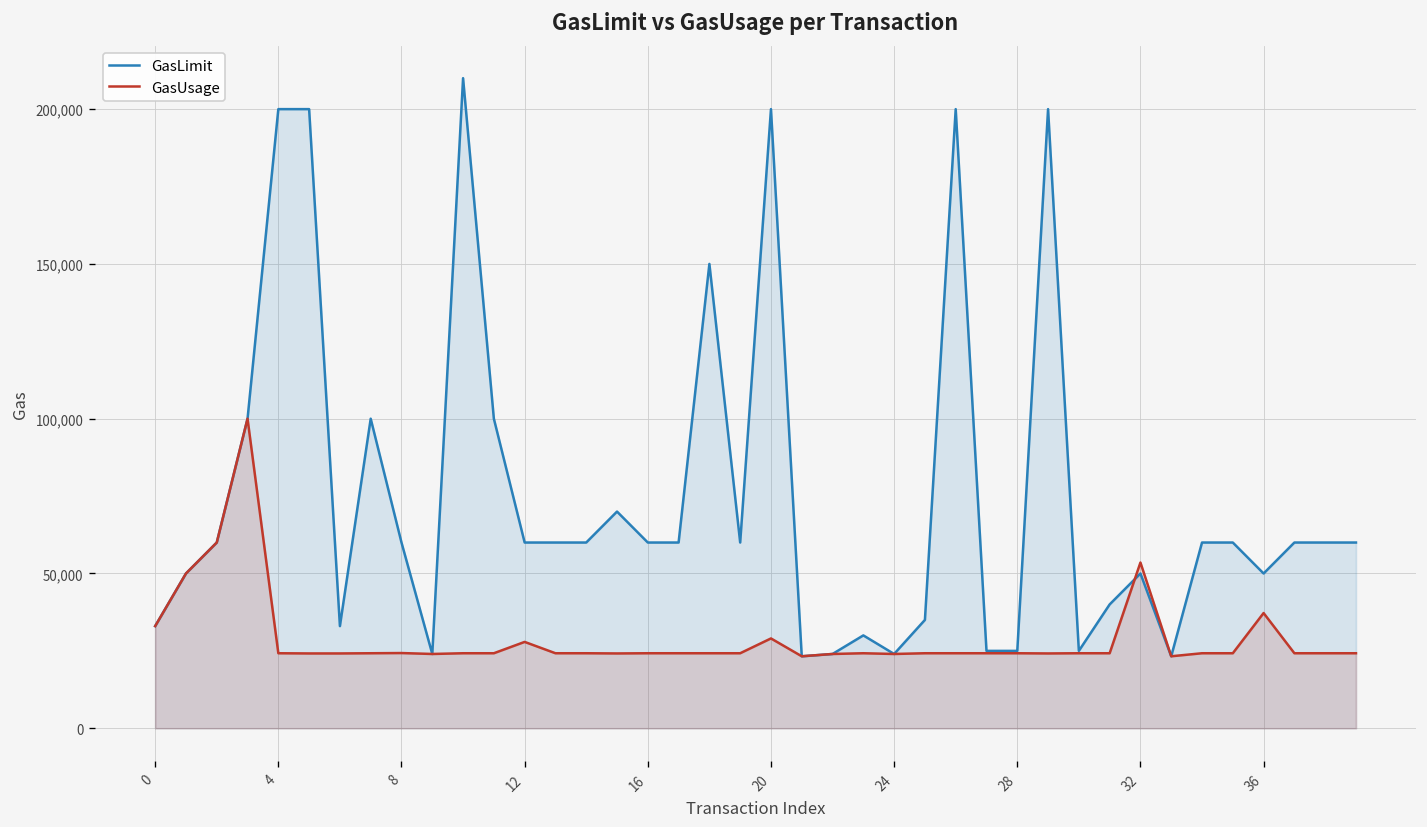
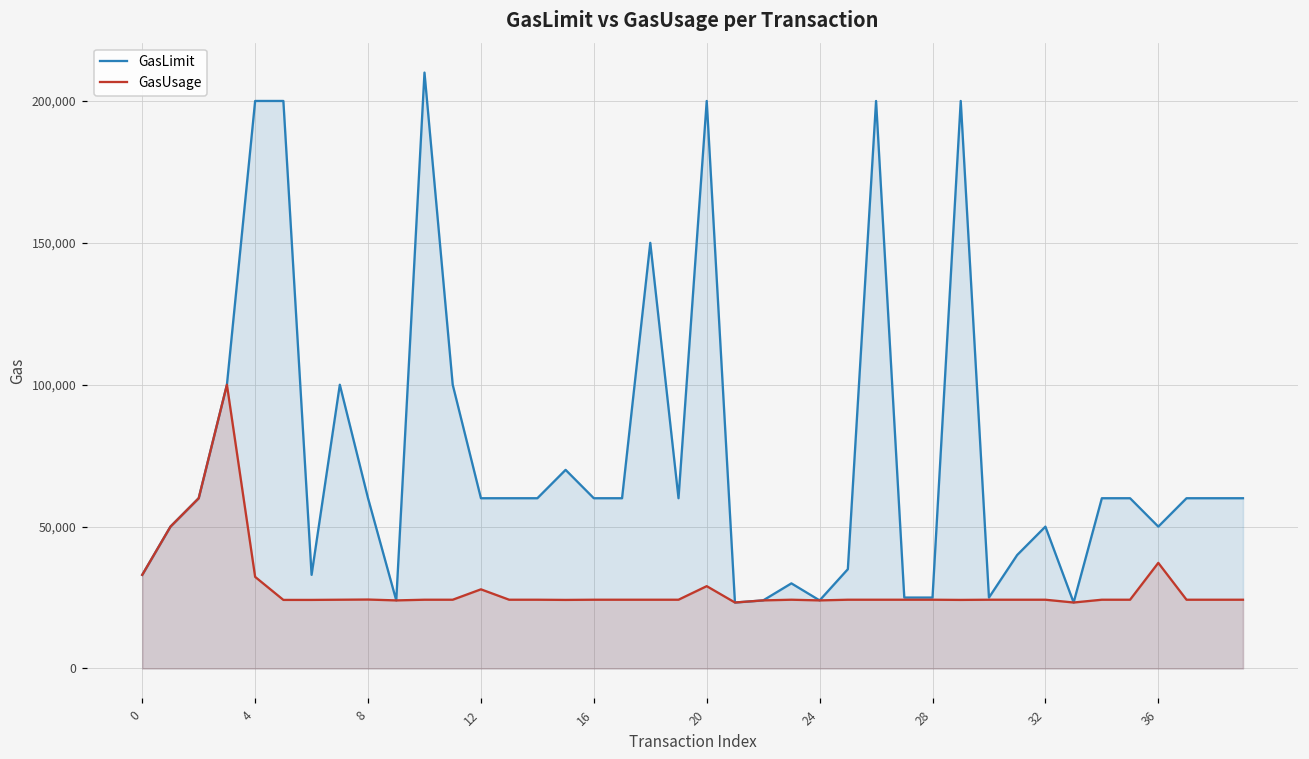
GasUsage, 4: 24,000 -> 32,000
GasUsage, 32: 54,000 -> 24,000
